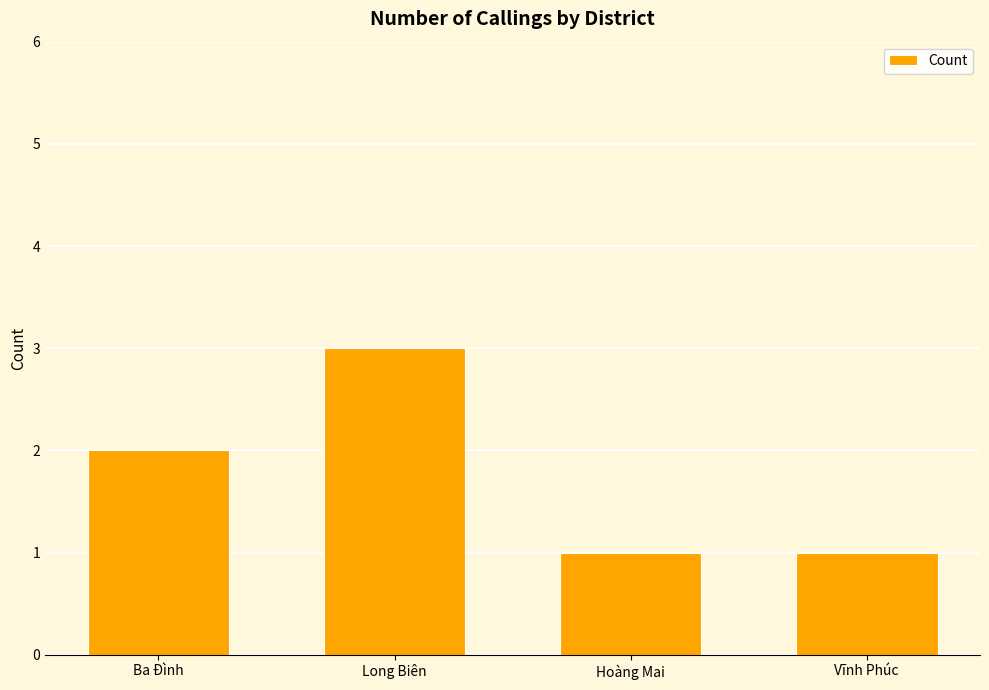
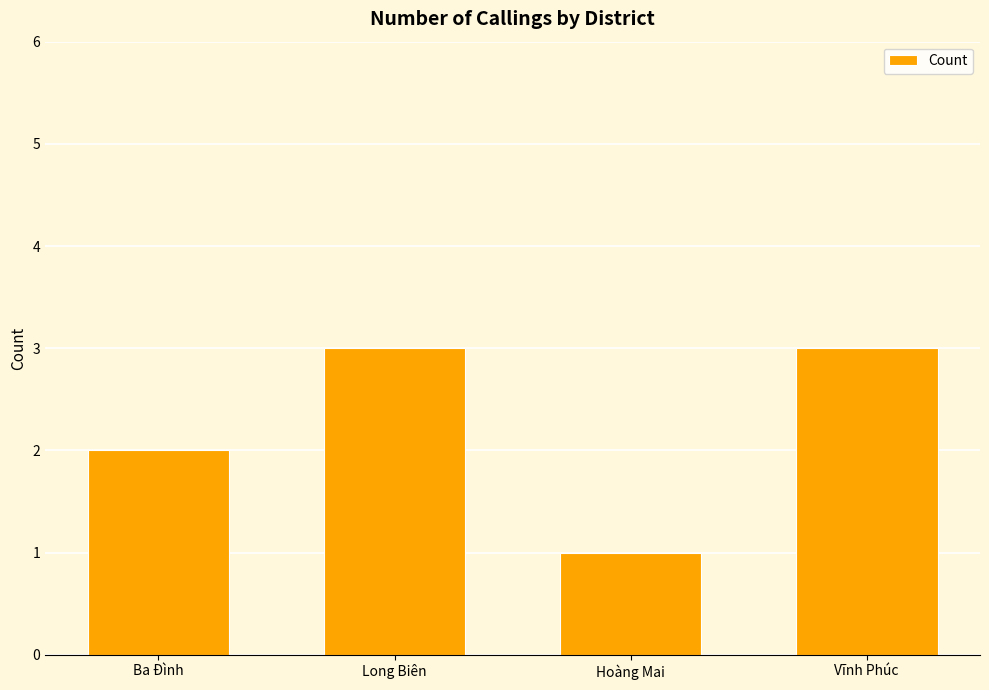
Vĩnh Phúc: 1 -> 3
